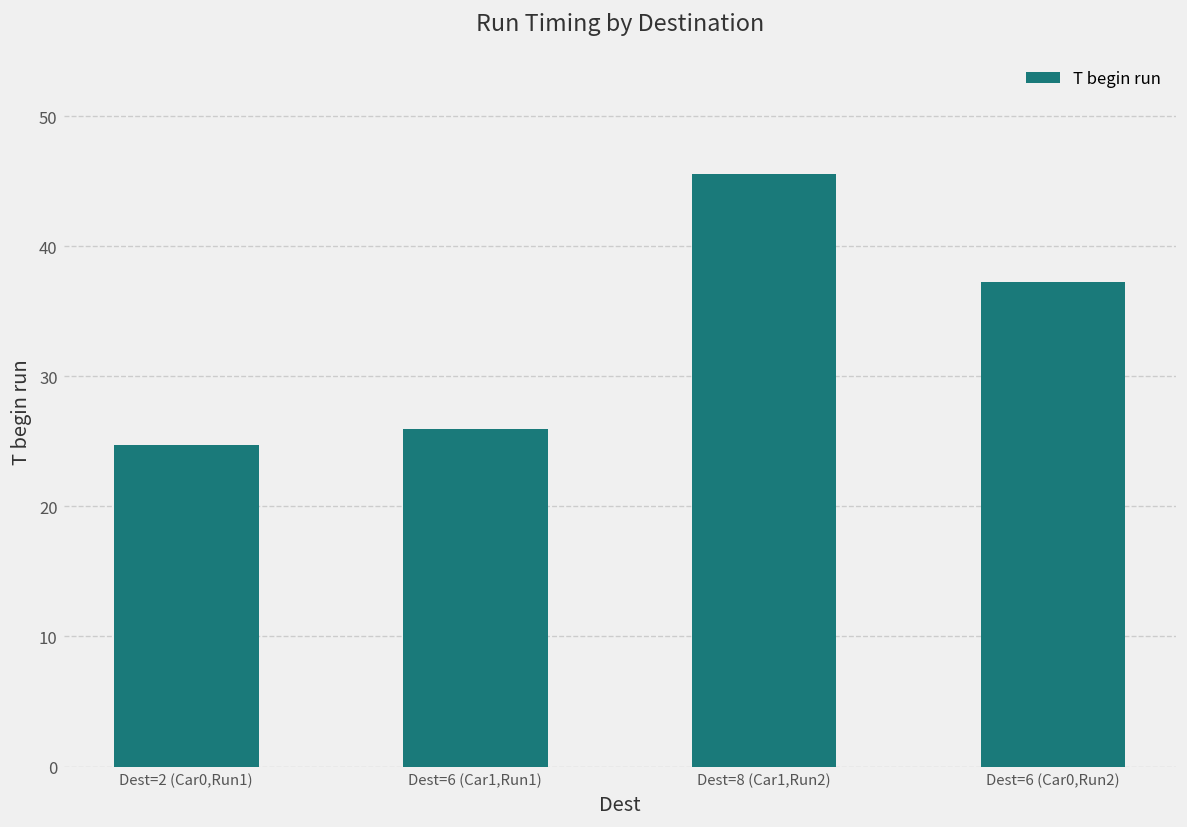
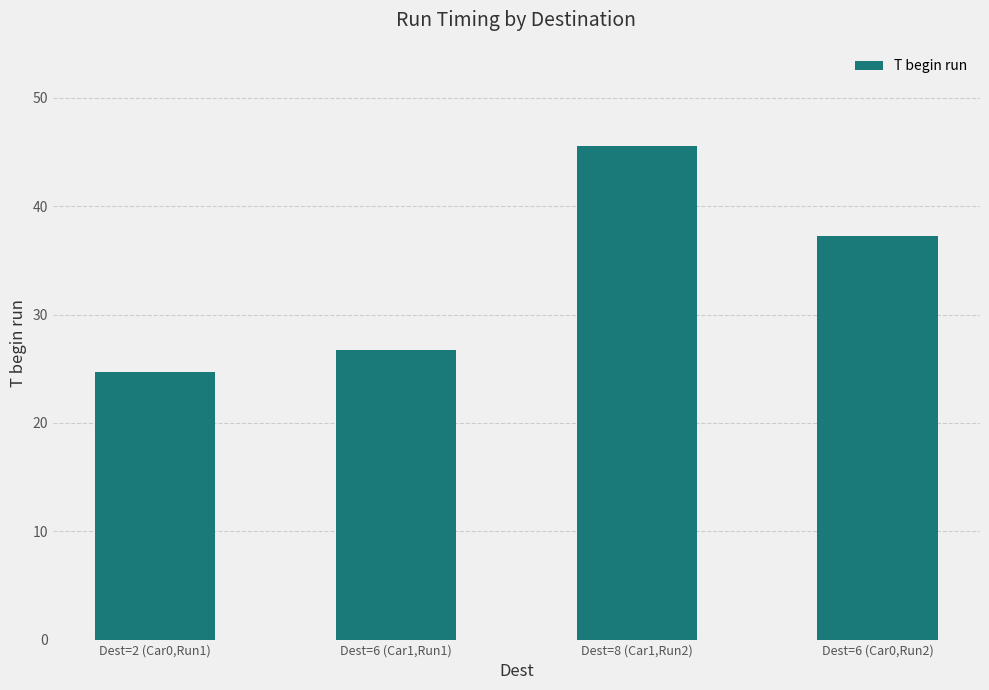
Dest=6 (Car1,Run1): 26.0 -> 26.7
